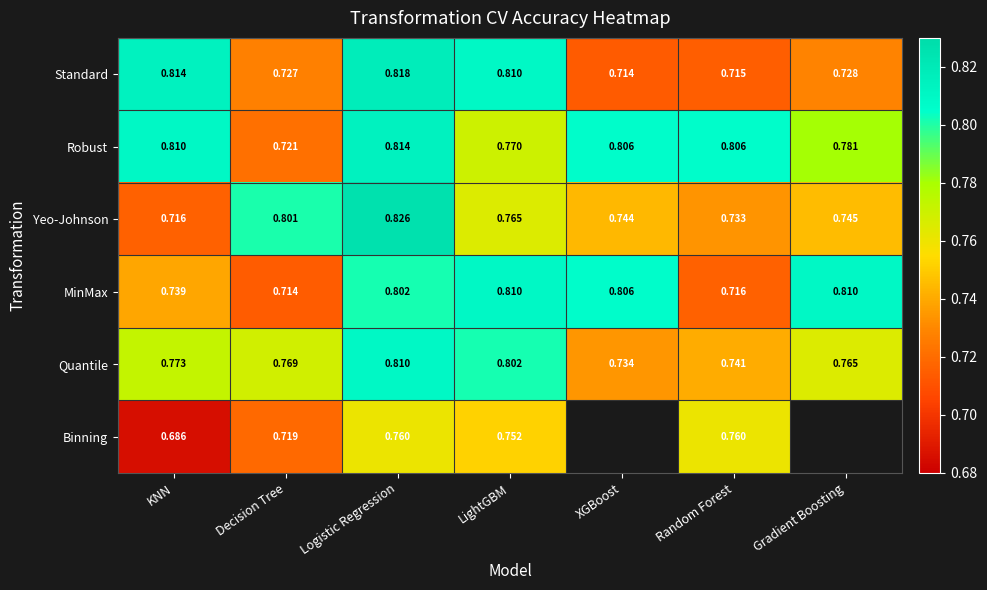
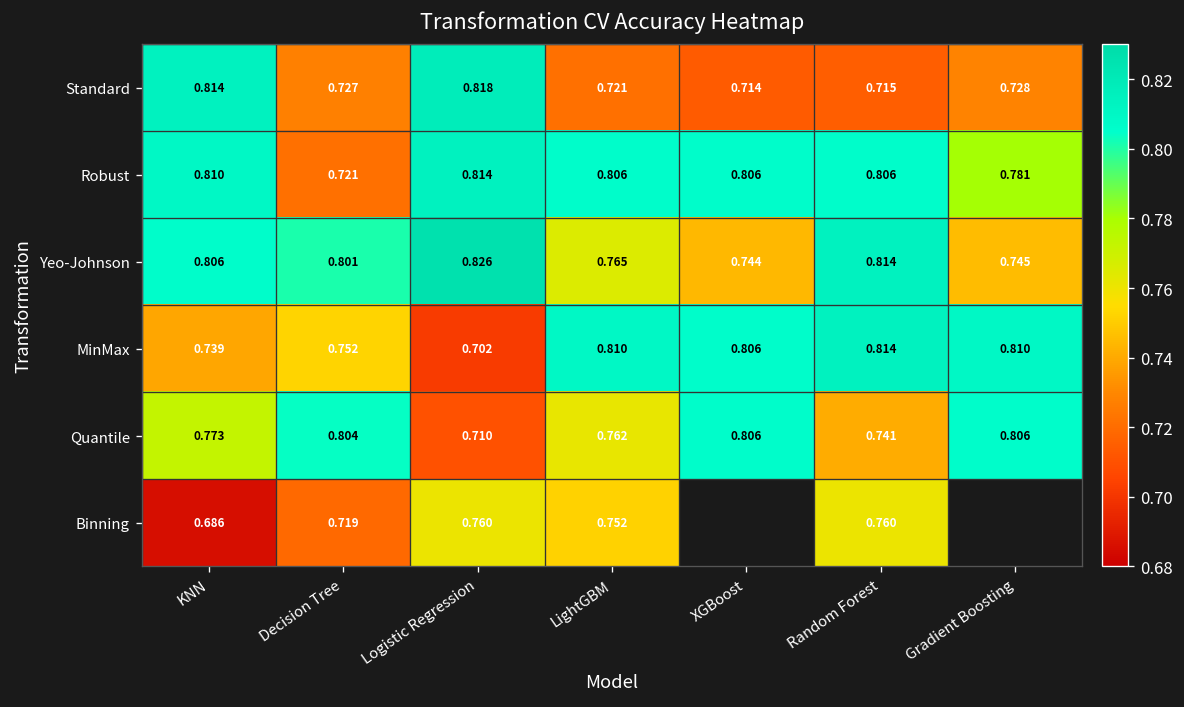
Standard, LightGBM: 0.810 -> 0.721
Robust, LightGBM: 0.770 -> 0.806
Yeo-Johnson, KNN: 0.716 -> 0.806
Yeo-Johnson, Random Forest: 0.733 -> 0.814
MinMax, Decision Tree: 0.714 -> 0.752
MinMax, Logistic Regression: 0.802 -> 0.702
MinMax, Random Forest: 0.716 -> 0.814
Quantile, Decision Tree: 0.769 -> 0.804
Quantile, Logistic Regression: 0.810 -> 0.710
Quantile, LightGBM: 0.802 -> 0.762
Quantile, XGBoost: 0.734 -> 0.806
Quantile, Gradient Boosting: 0.765 -> 0.806
